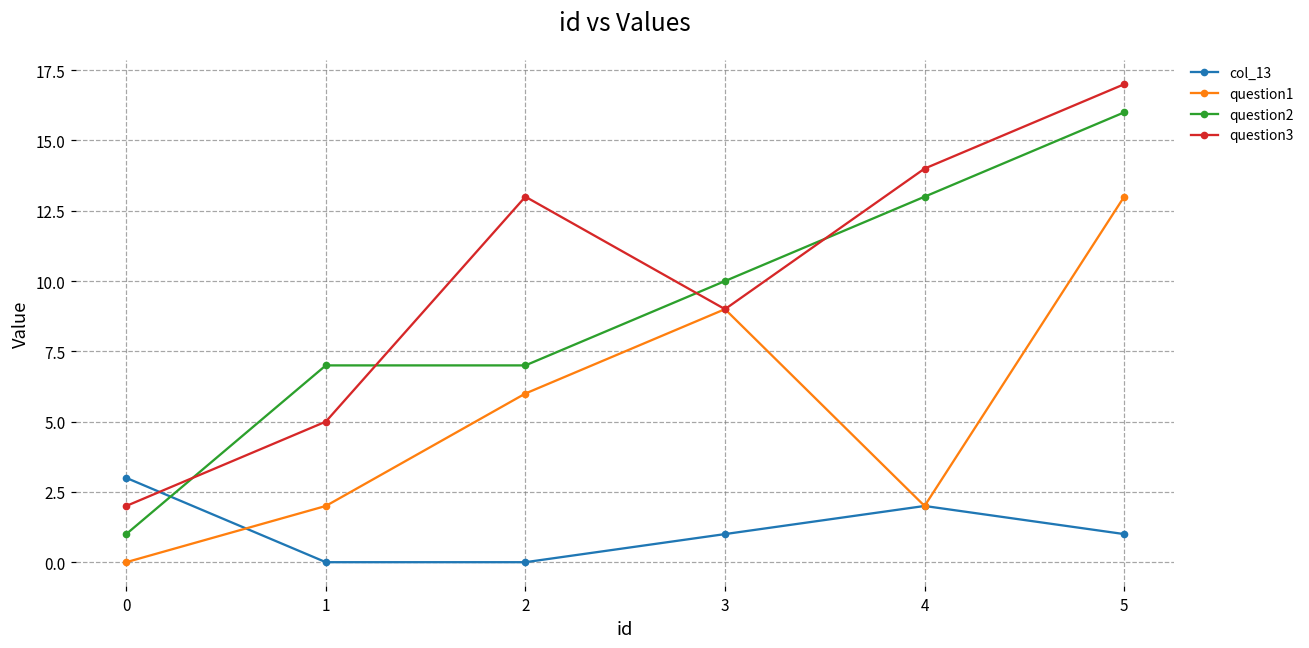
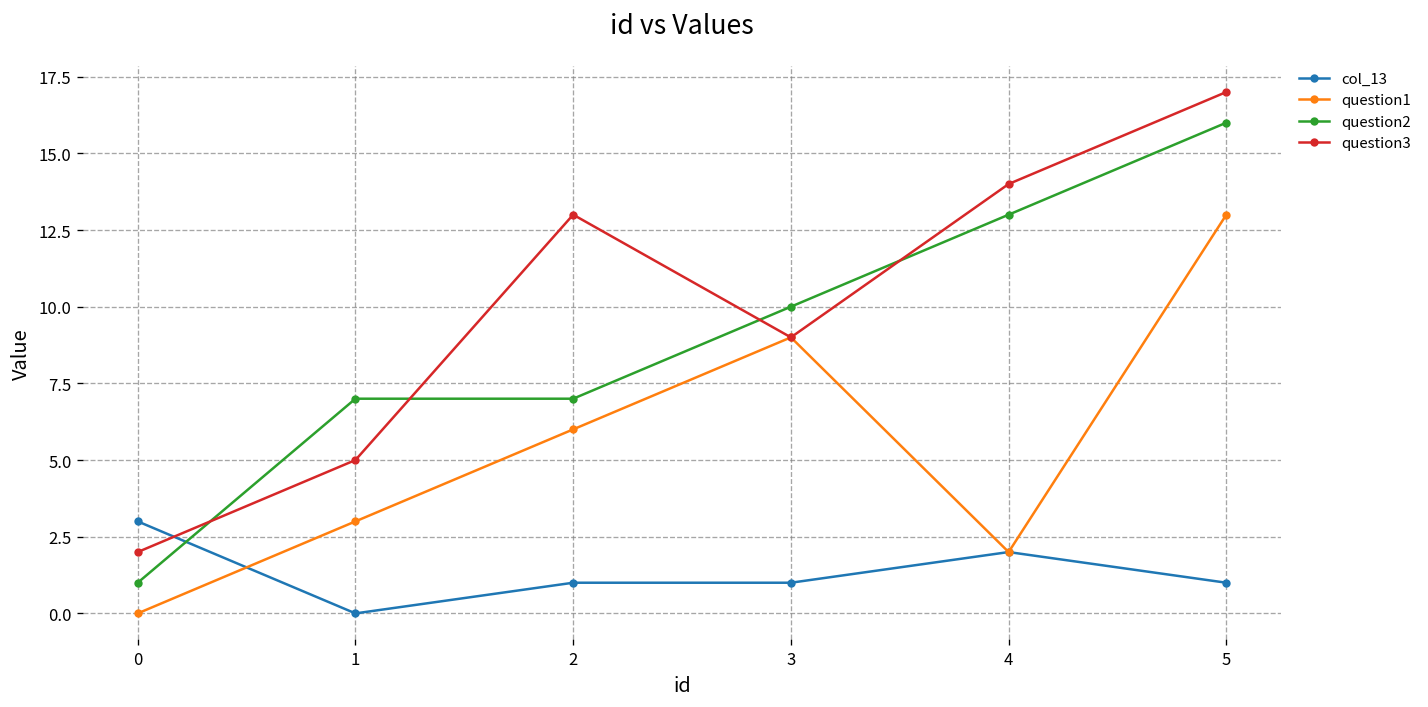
question1, 1: 2 -> 3
col_13, 2: 0 -> 1
